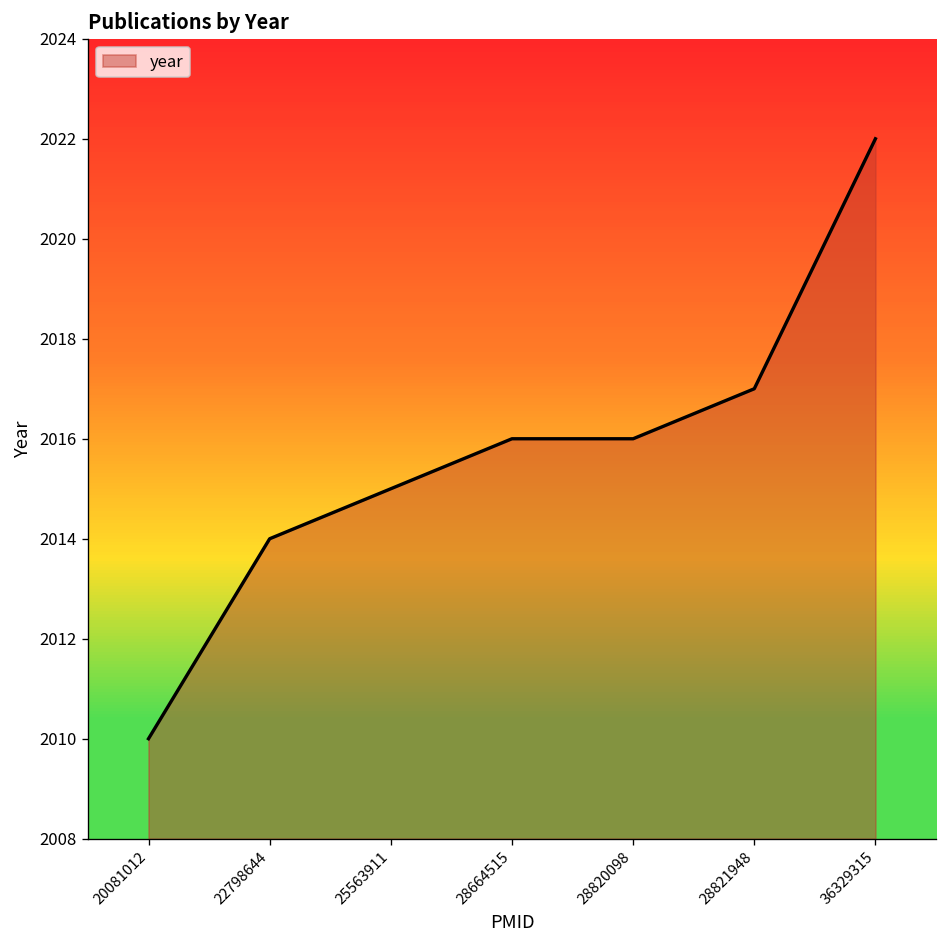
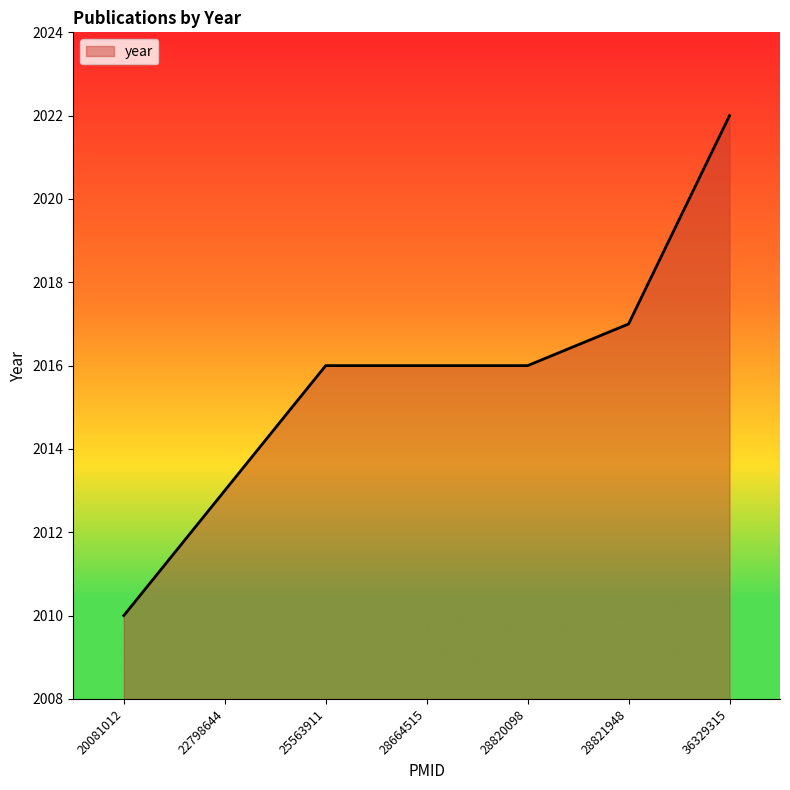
22798644: 2014 -> 2013
25563911: 2015 -> 2016
